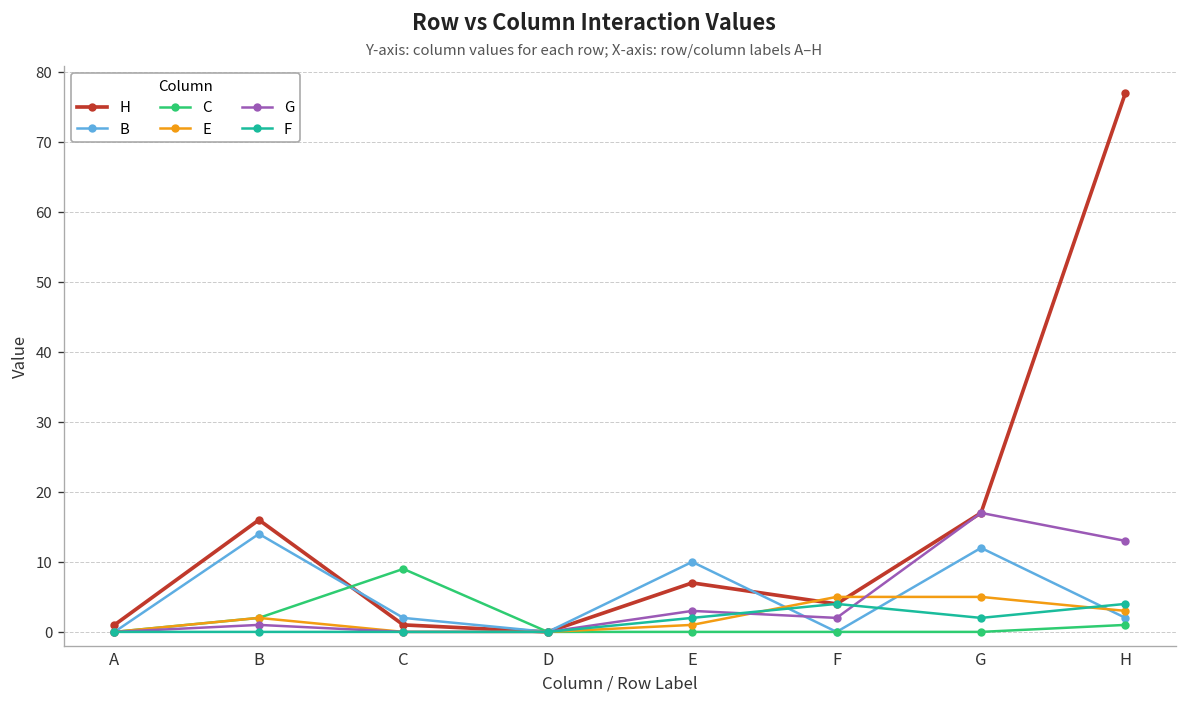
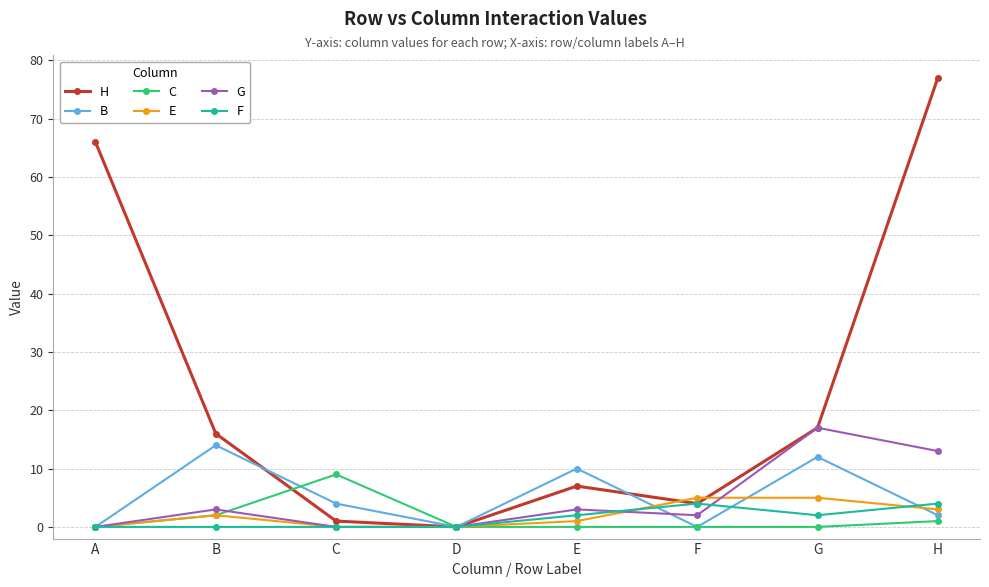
H, A: 1 -> 66
G, B: 1 -> 3
B, C: 2 -> 4
